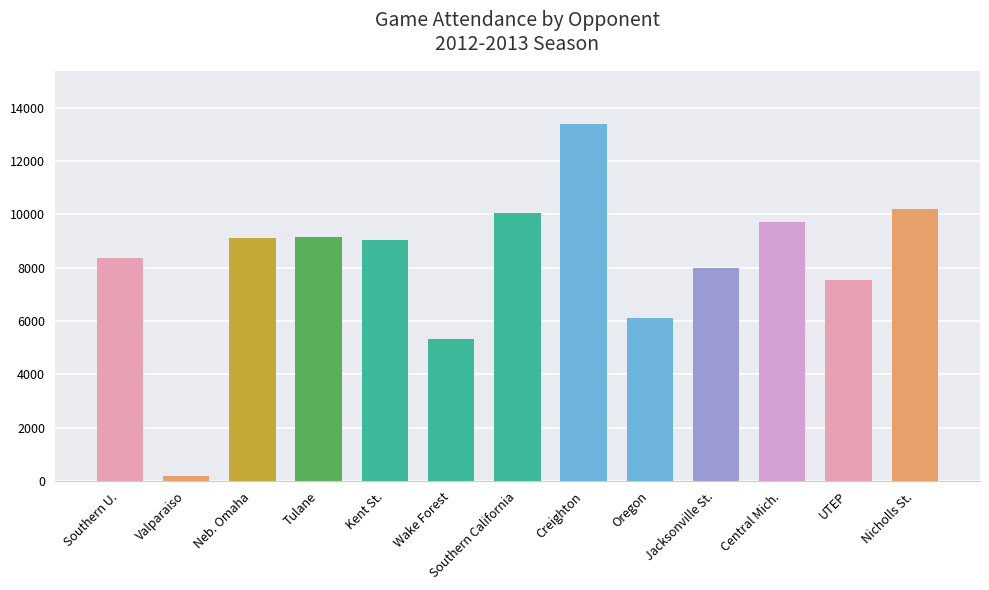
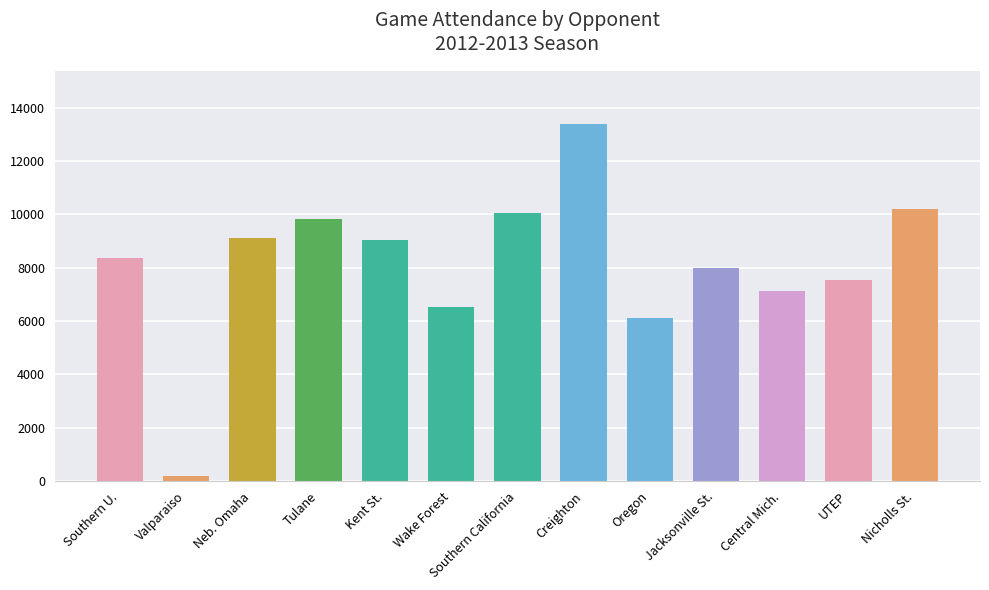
Tulane: 9100 -> 9800
Wake Forest: 5300 -> 6500
Central Mich.: 9700 -> 7100
